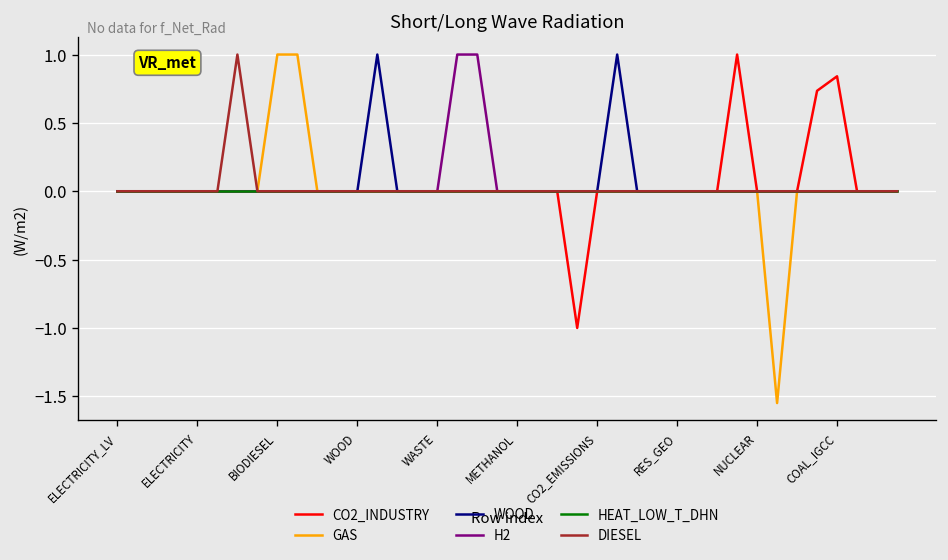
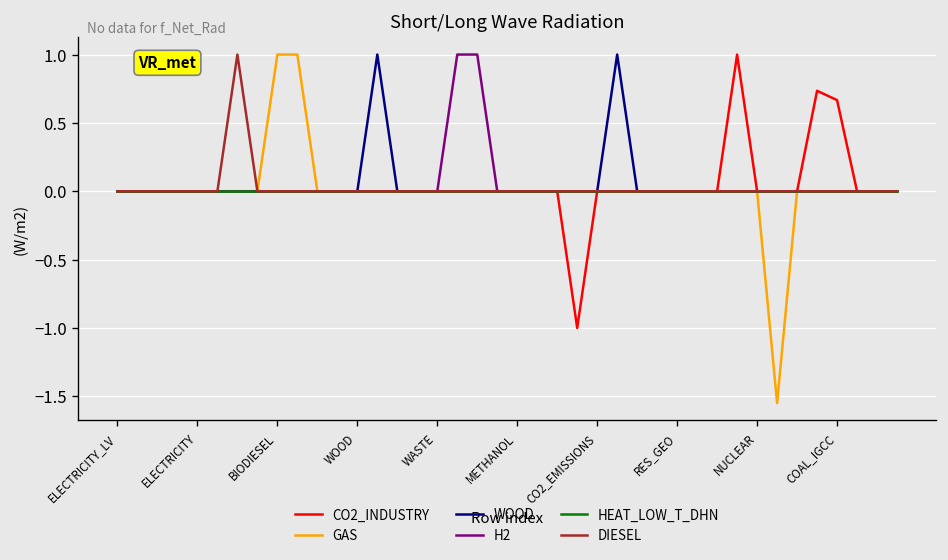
CO2_INDUSTRY, COAL_IGCC: 0.84 -> 0.67
